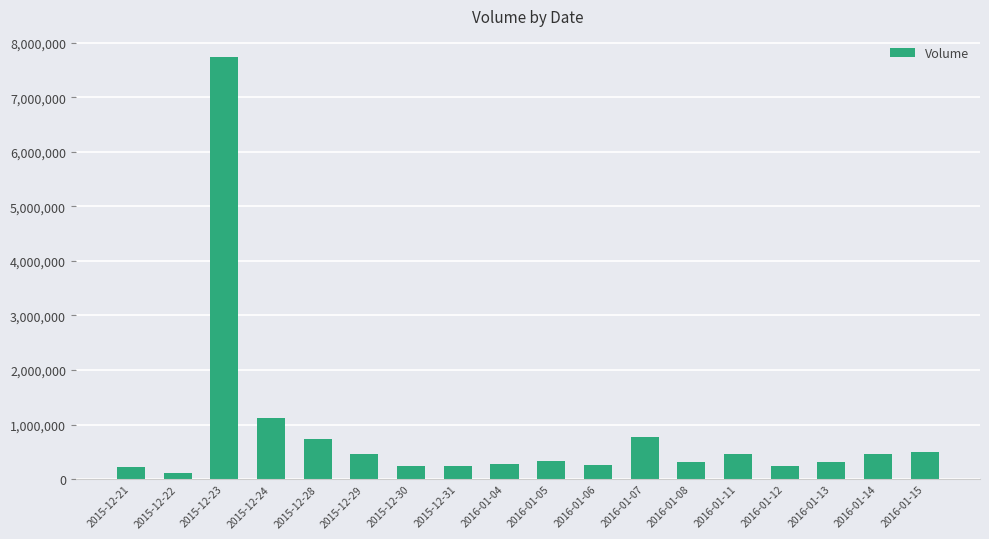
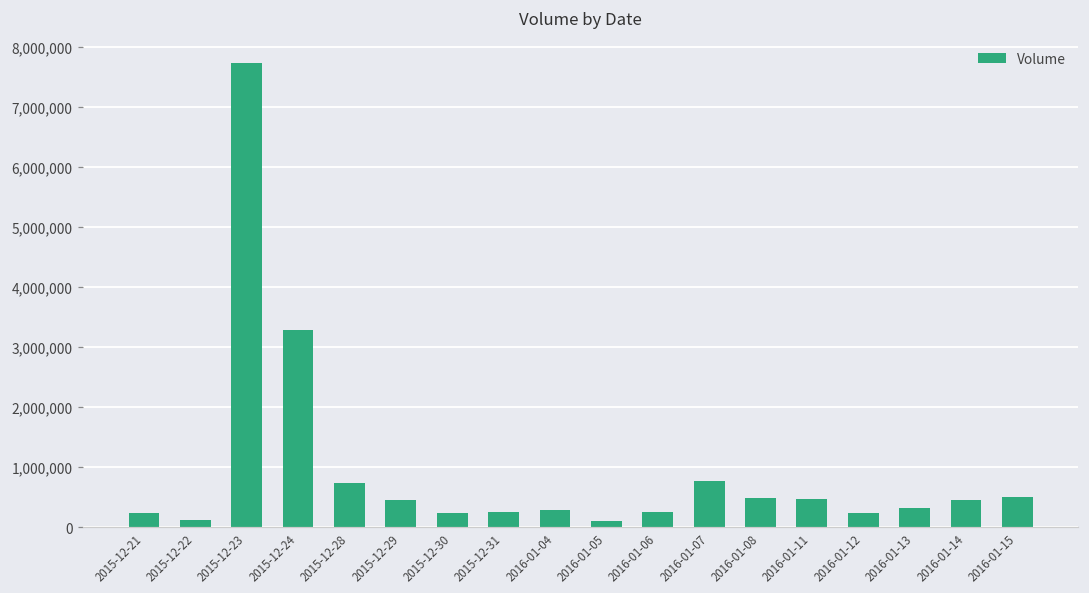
2015-12-24: 1,100,000 -> 3,300,000
2016-01-05: 300,000 -> 100,000
2016-01-08: 300,000 -> 500,000
